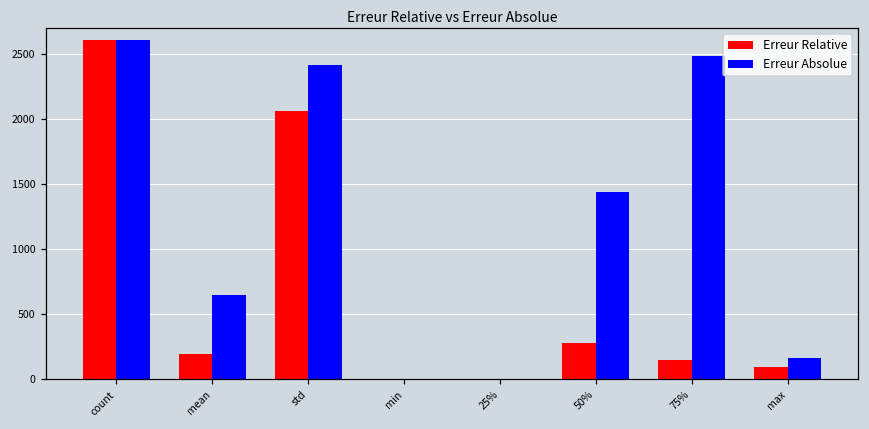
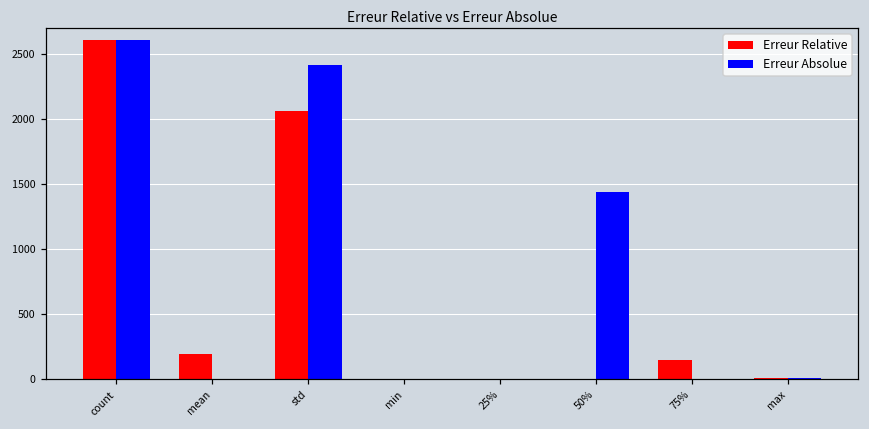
Erreur Absolue, mean: 650 -> 0
Erreur Relative, 50%: 280 -> 0
Erreur Absolue, 75%: 2490 -> 0
Erreur Relative, max: 90 -> 0
Erreur Absolue, max: 160 -> 0
